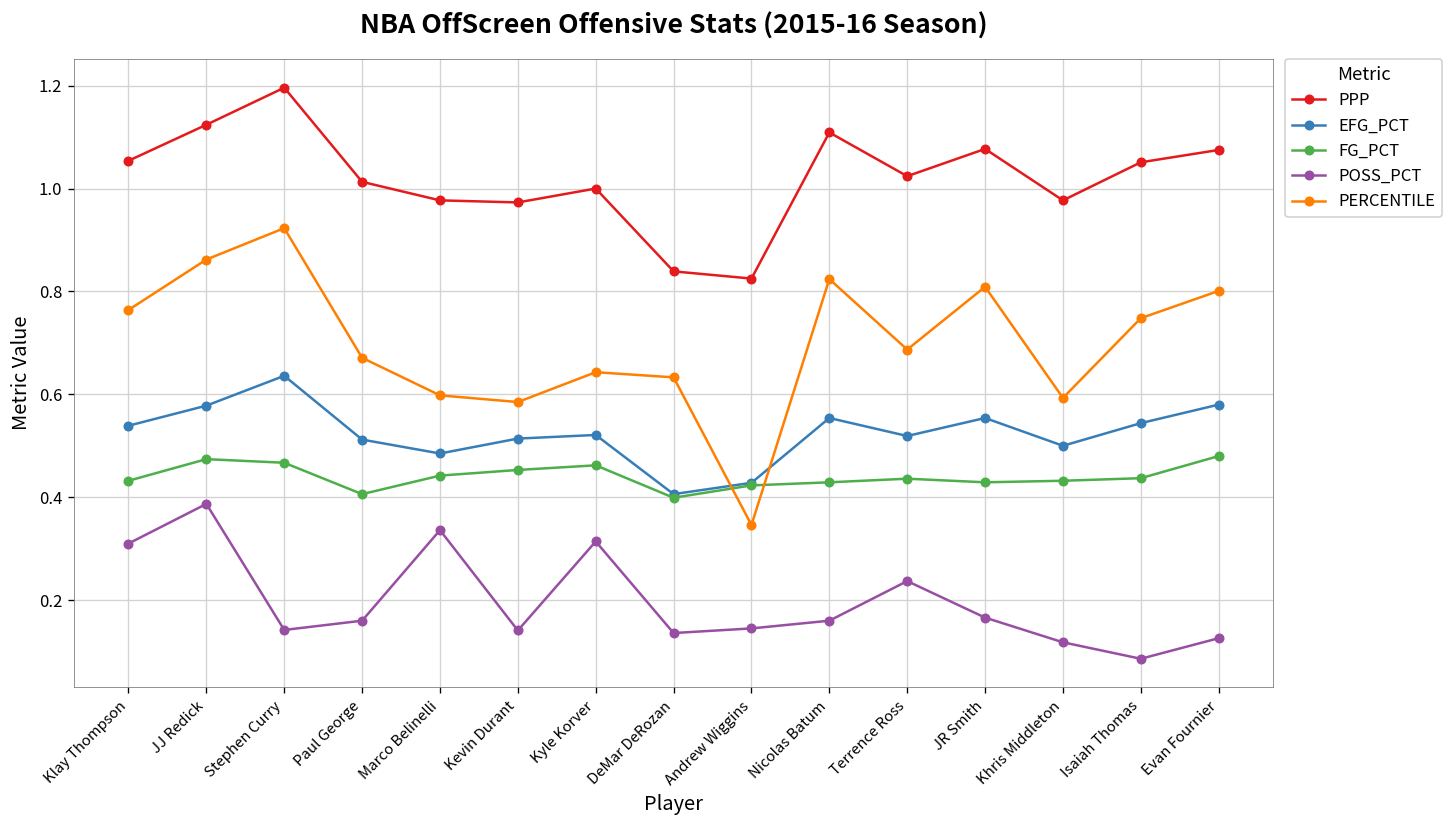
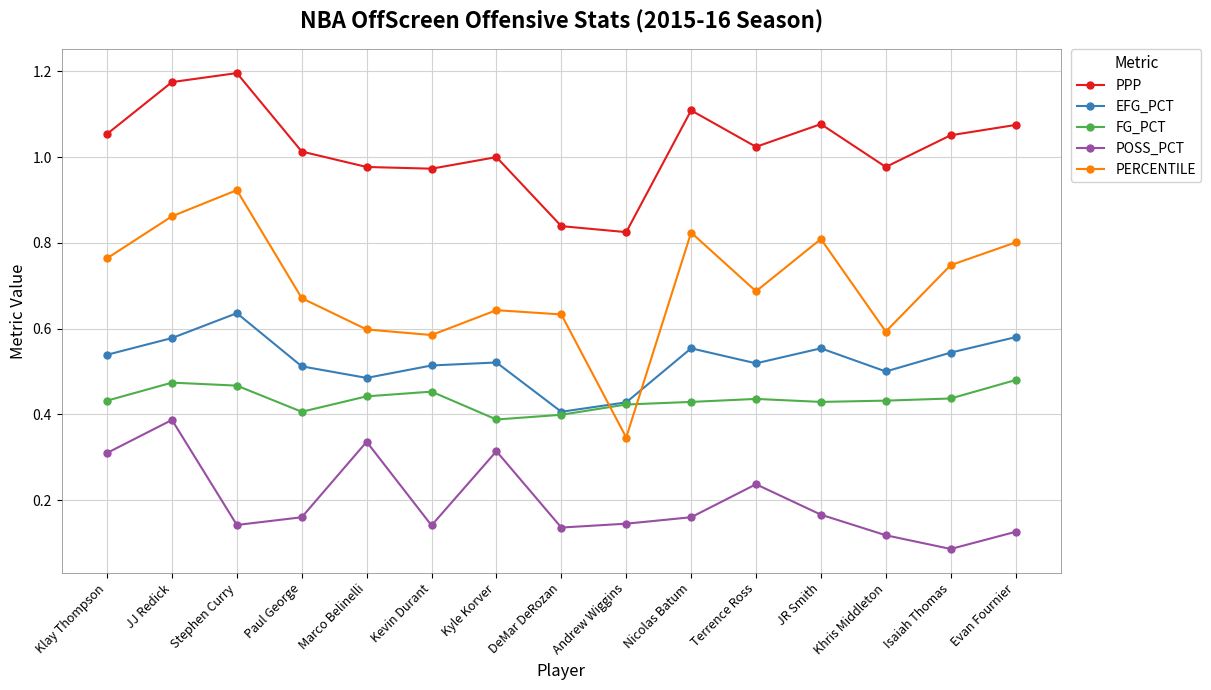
PPP, JJ Redick: 1.12 -> 1.18
FG_PCT, Kyle Korver: 0.46 -> 0.39
